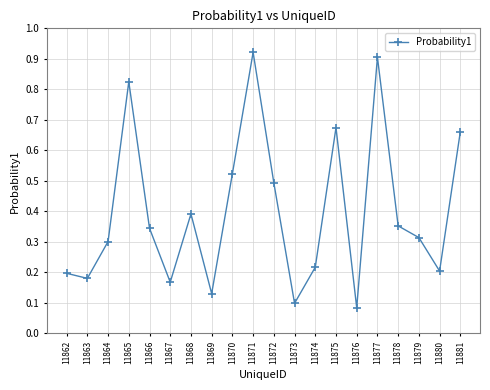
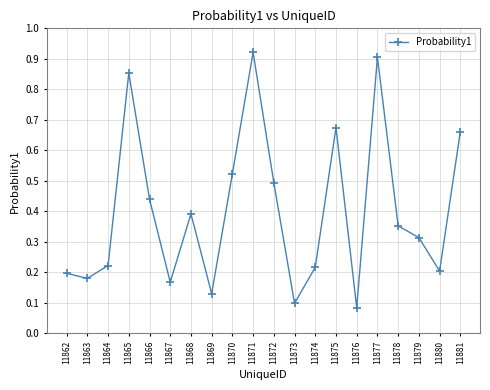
11864: 0.30 -> 0.22
11865: 0.82 -> 0.85
11866: 0.34 -> 0.44
